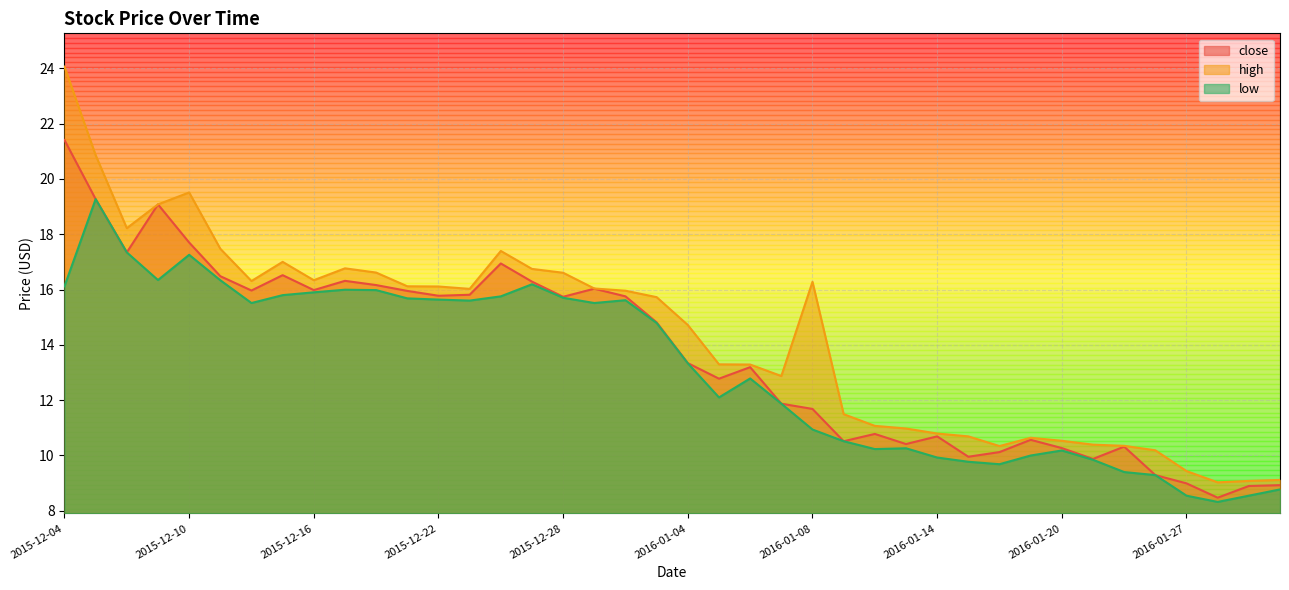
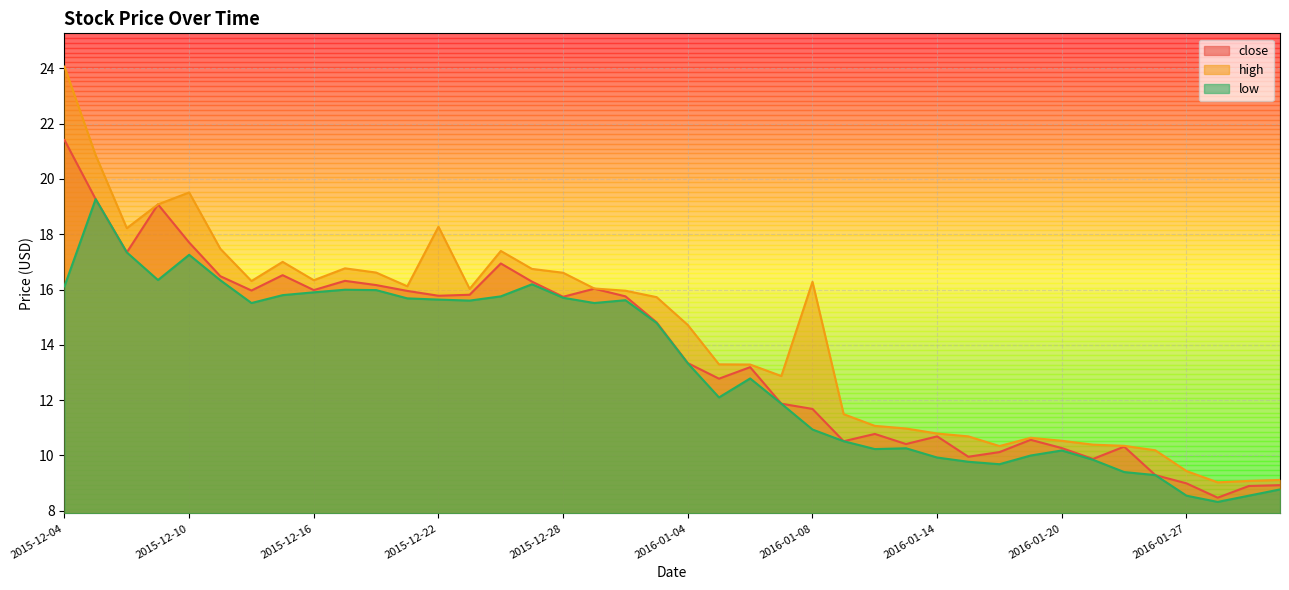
high, 2015-12-22: 16.1 -> 18.3
